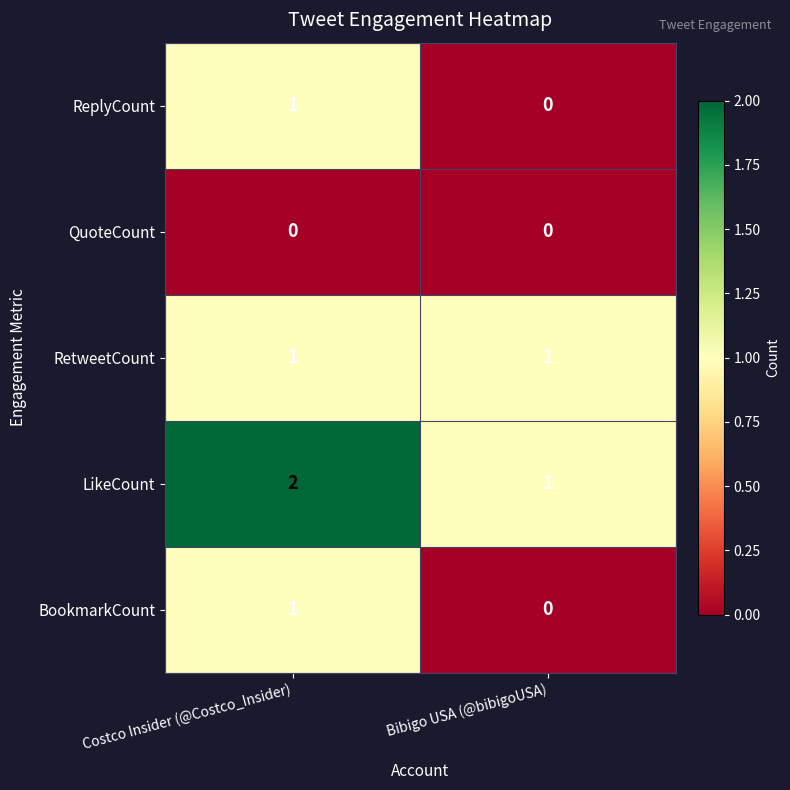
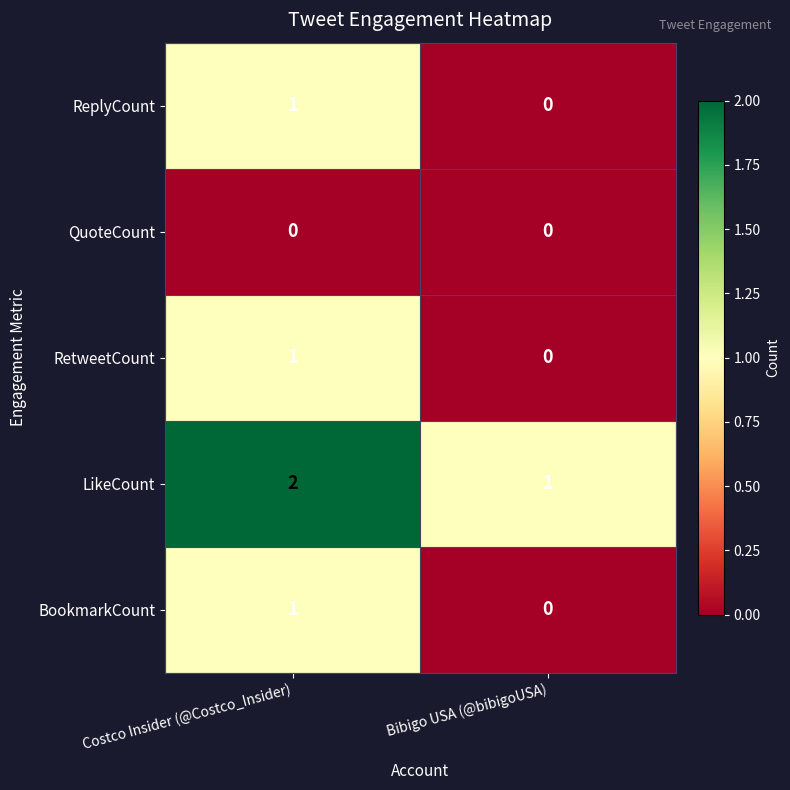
RetweetCount, Bibigo USA (@bibigoUSA): 1 -> 0
